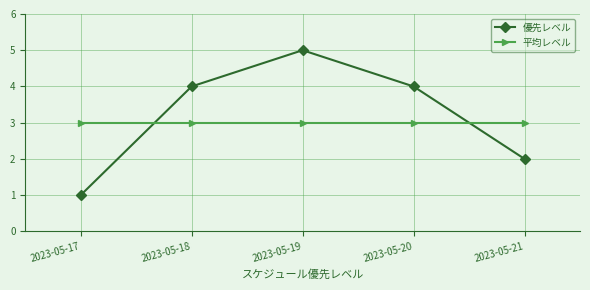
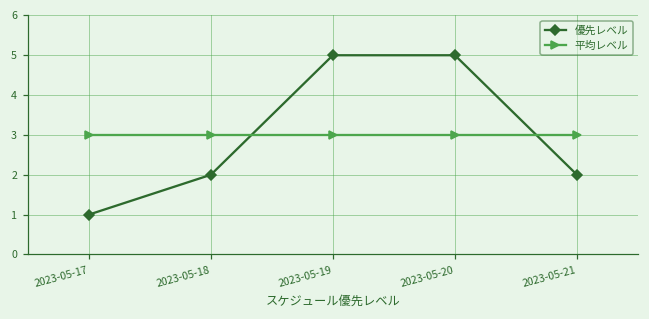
優先レベル, 2023-05-18: 4 -> 2
優先レベル, 2023-05-20: 4 -> 5
